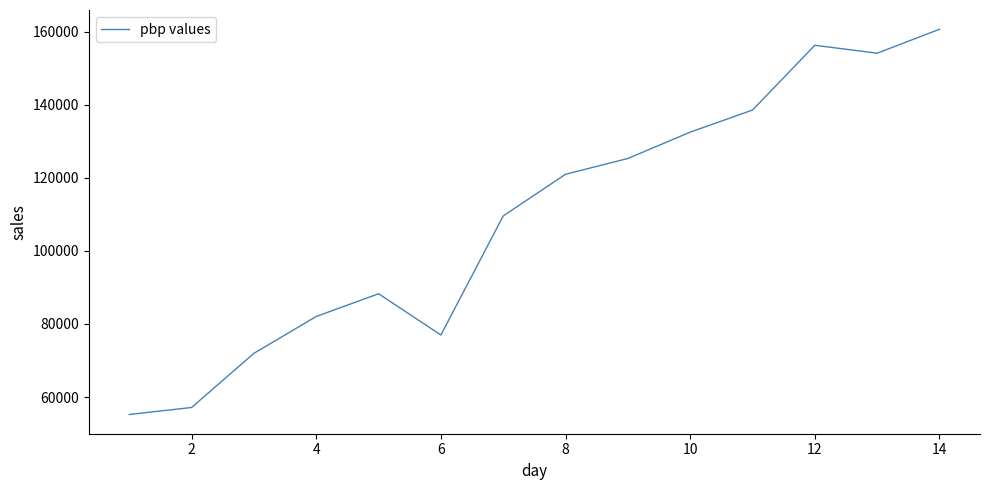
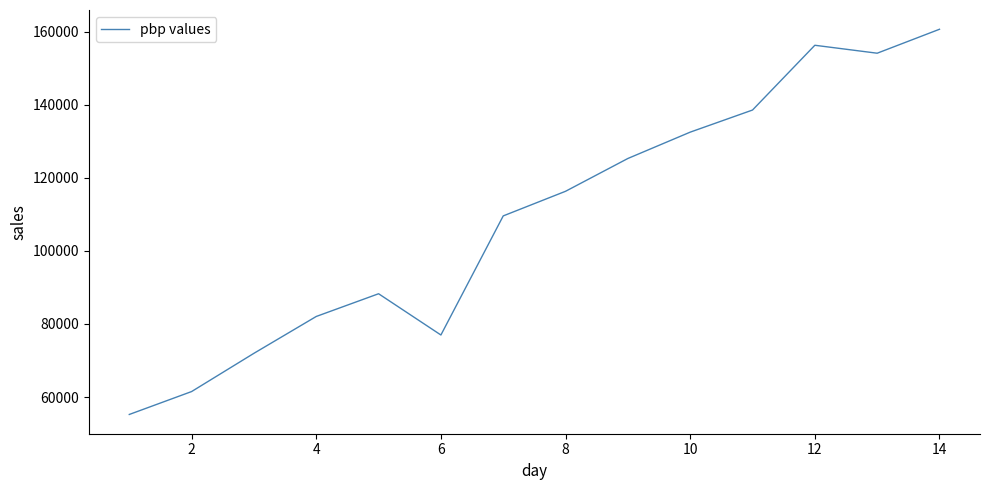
2: 57000 -> 62000
8: 121000 -> 116000
